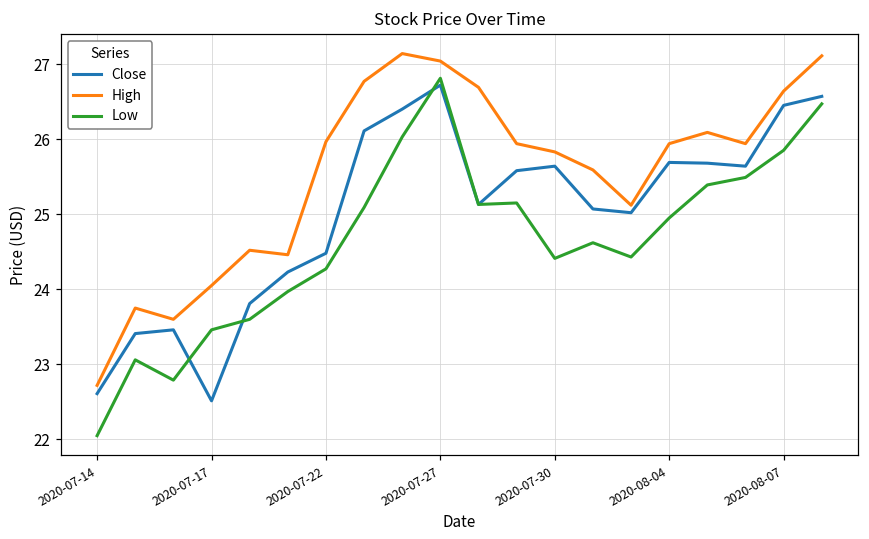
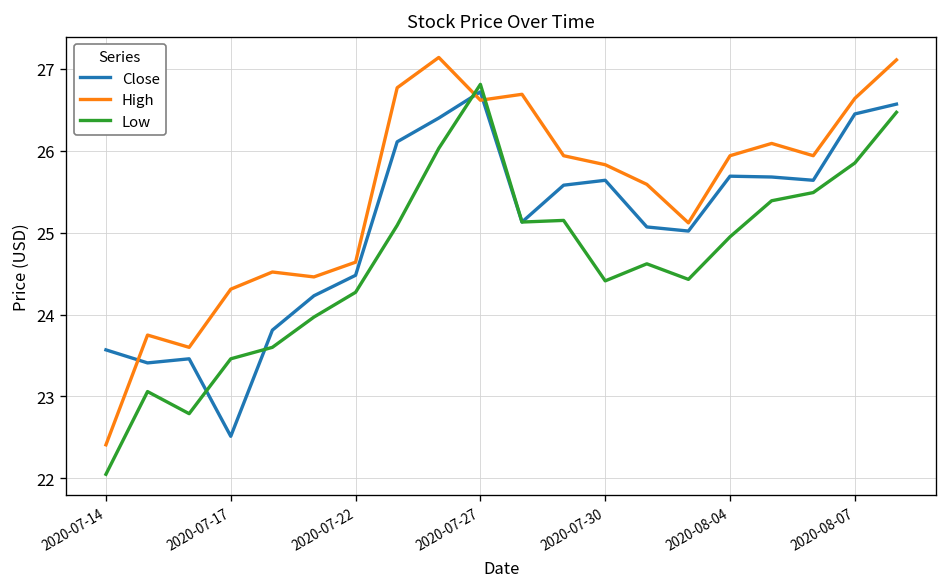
Close, 2020-07-14: 22.6 -> 23.6
High, 2020-07-14: 22.7 -> 22.4
High, 2020-07-17: 24.0 -> 24.3
High, 2020-07-22: 26.0 -> 24.6
High, 2020-07-27: 27.0 -> 26.6
